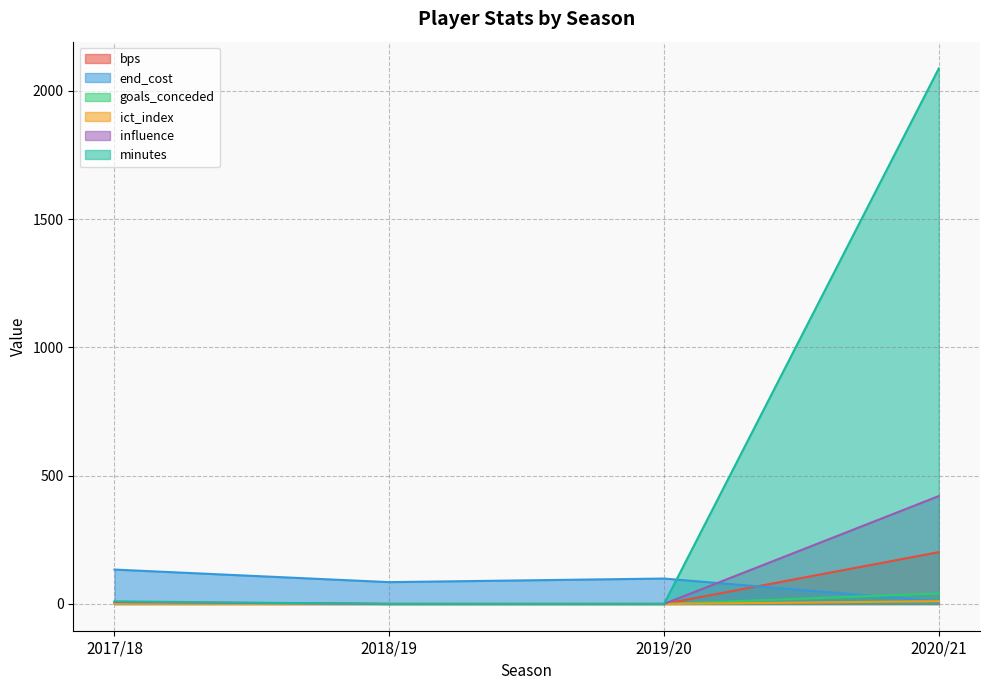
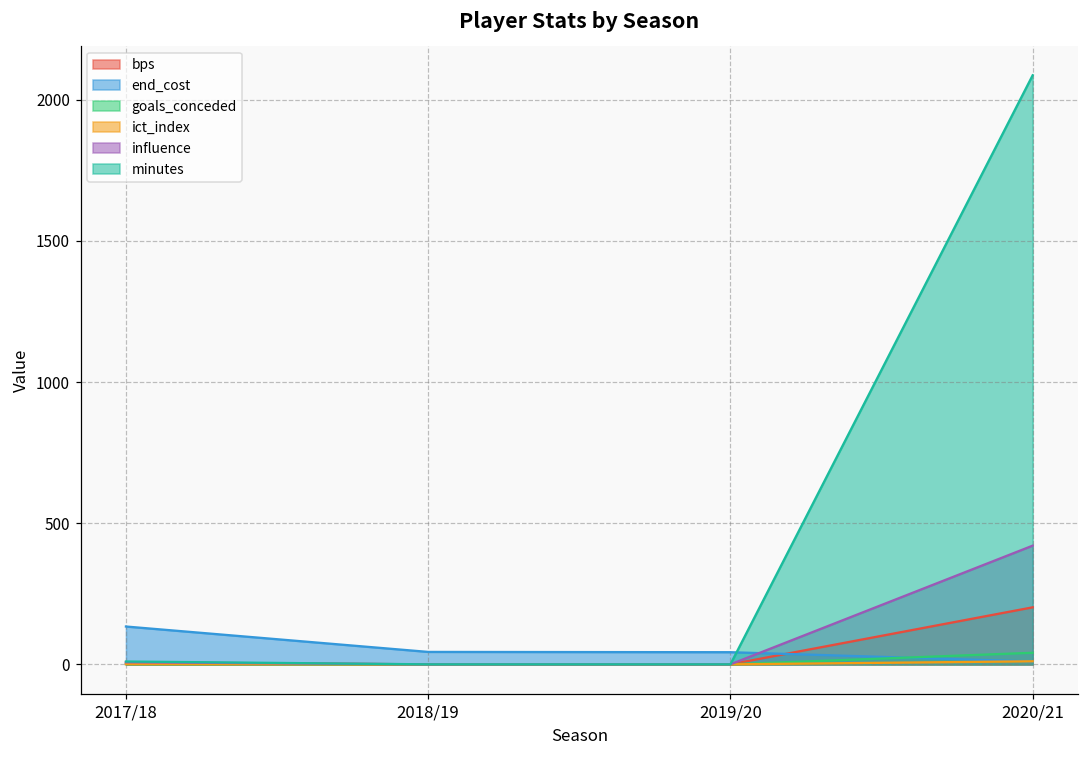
end_cost, 2018/19: 90 -> 40
end_cost, 2019/20: 100 -> 40
